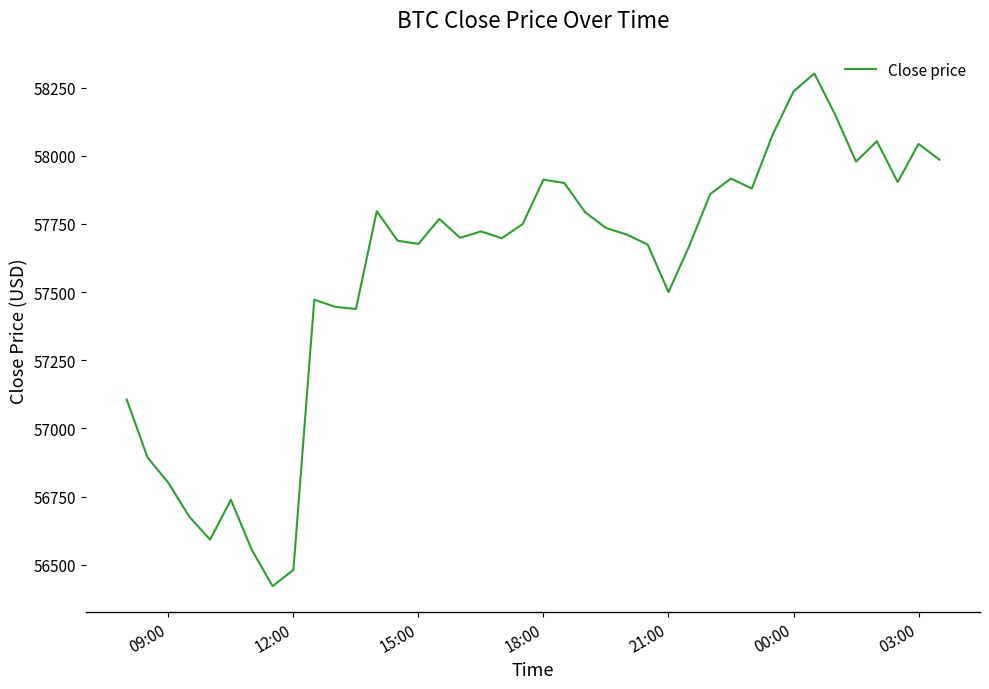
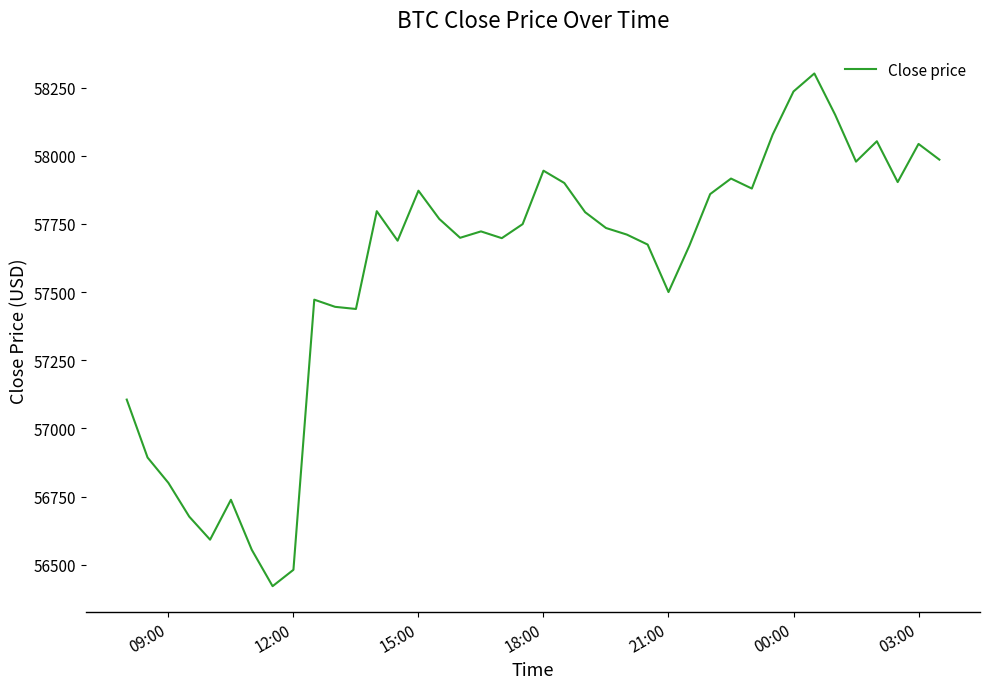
15:00: 57680 -> 57870
18:00: 57910 -> 57950
